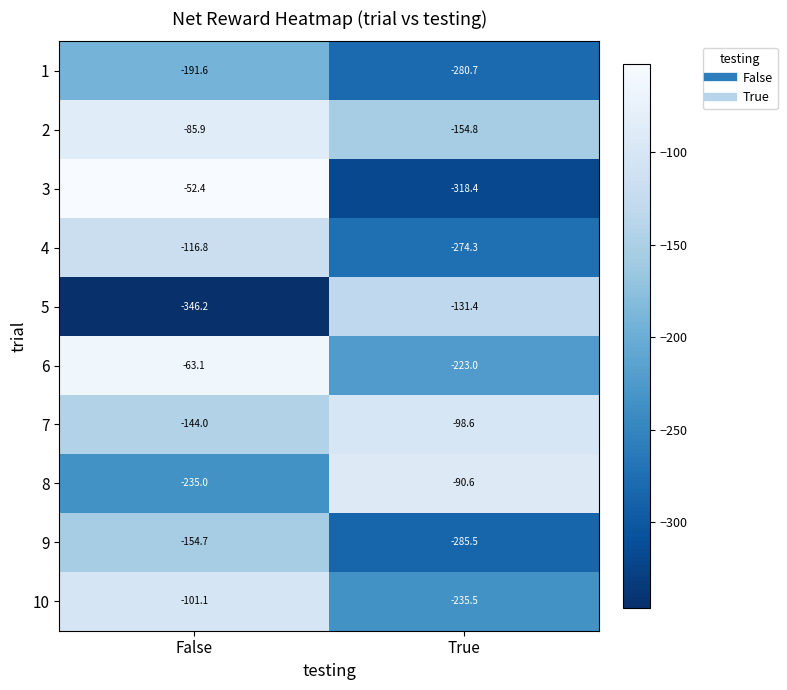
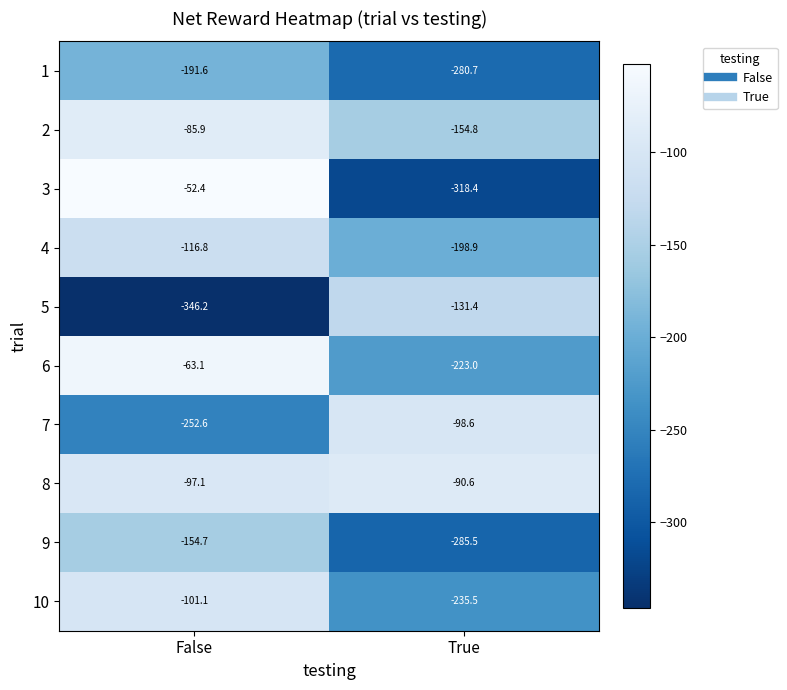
4, True: -274.3 -> -198.9
7, False: -144.0 -> -252.6
8, False: -235.0 -> -97.1
